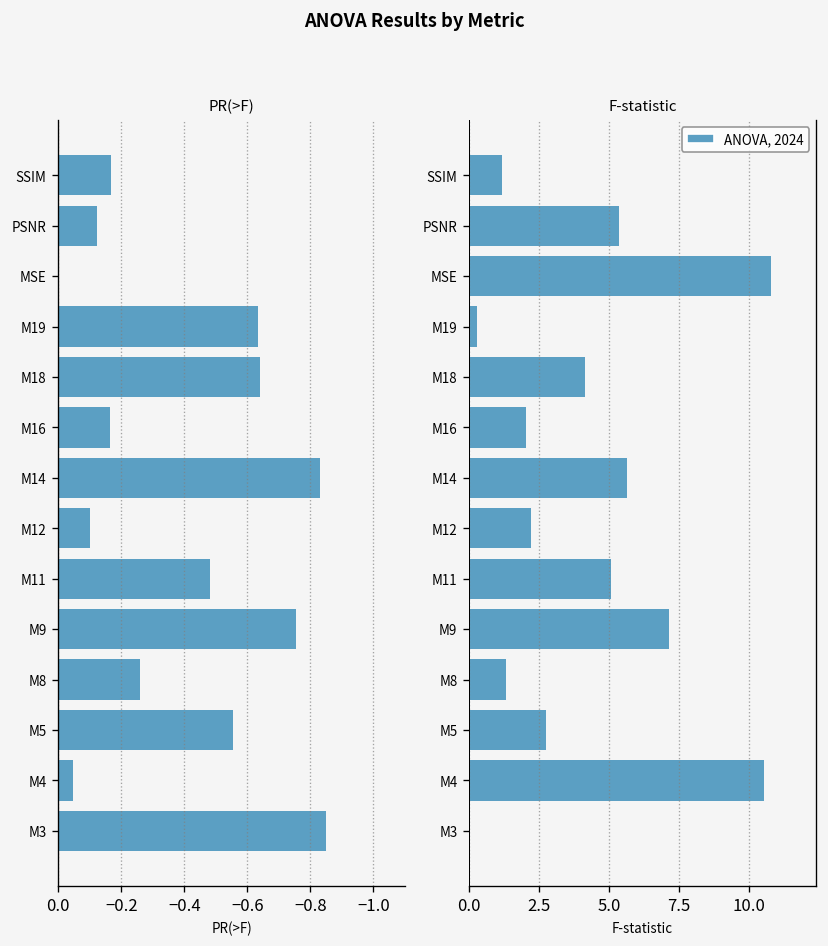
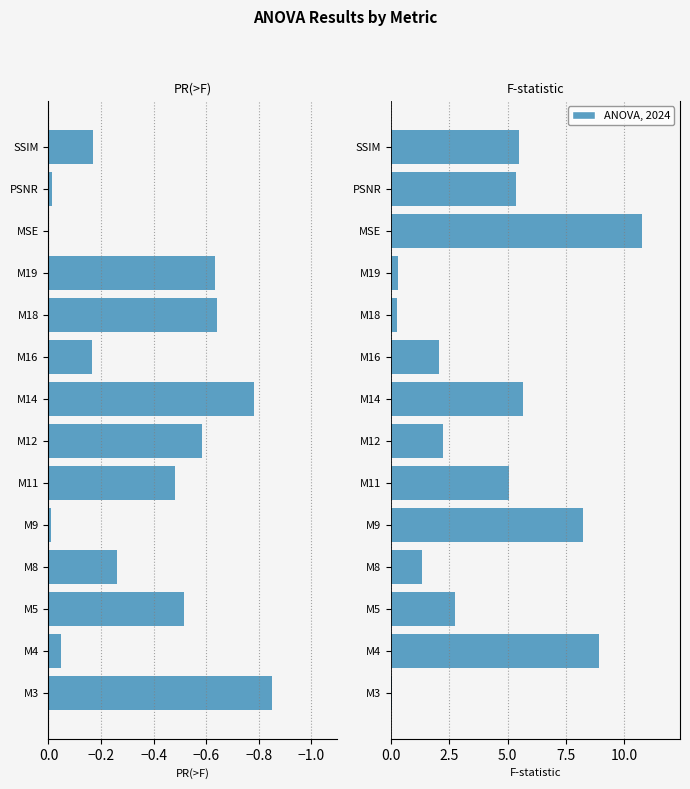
PR(>F), PSNR: -0.12 -> -0.01
PR(>F), M14: -0.83 -> -0.78
PR(>F), M12: -0.10 -> -0.58
PR(>F), M9: -0.75 -> -0.01
PR(>F), M5: -0.55 -> -0.52
F-statistic, SSIM: 1.2 -> 5.5
F-statistic, M18: 4.1 -> 0.3
F-statistic, M9: 7.1 -> 8.2
F-statistic, M4: 10.5 -> 8.9
